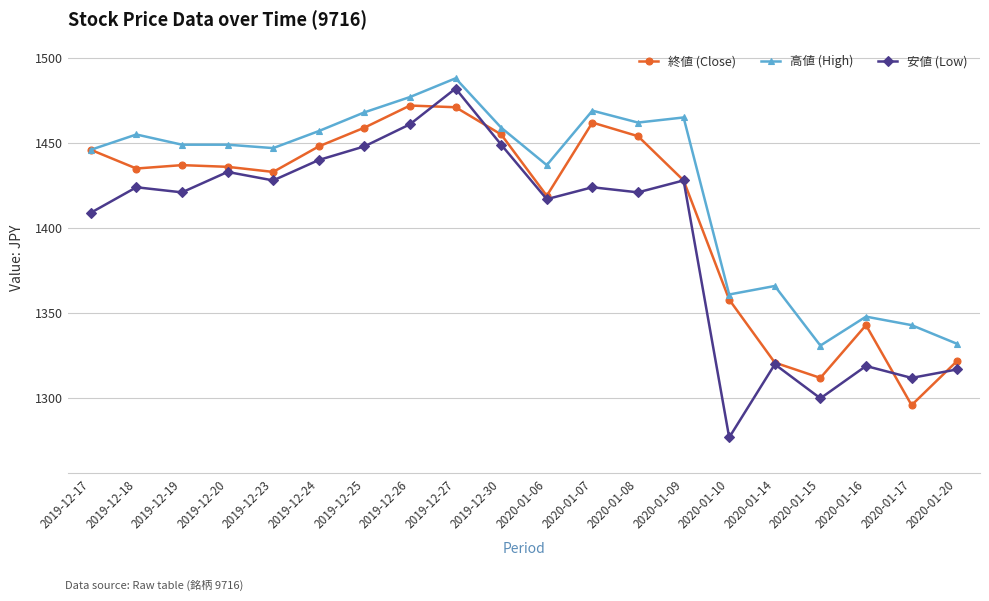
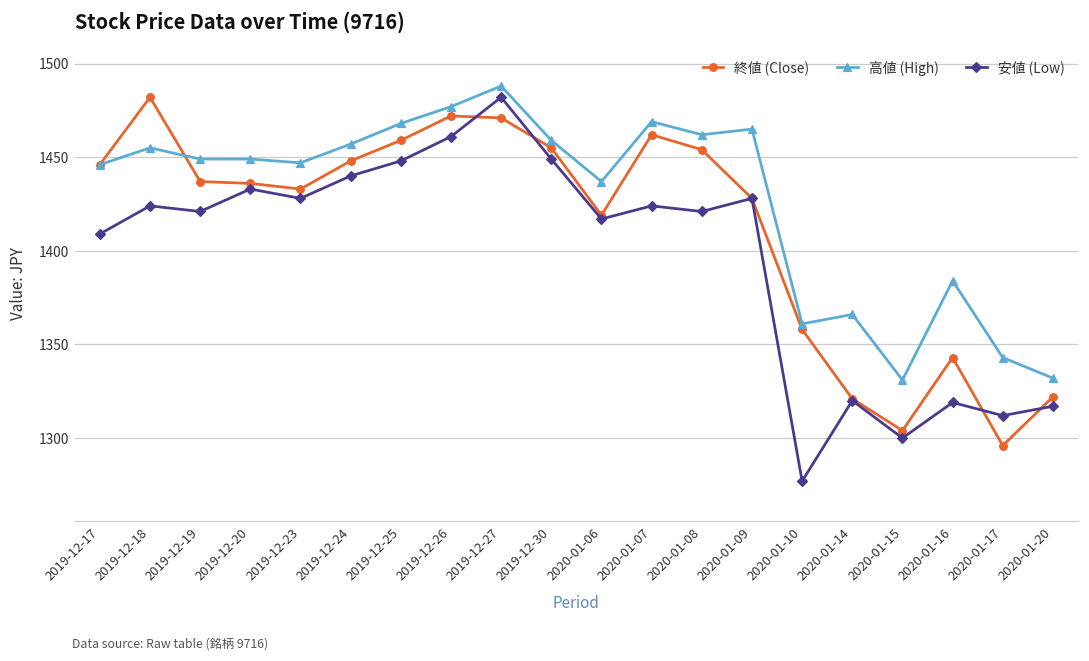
終値 (Close), 2019-12-18: 1435 -> 1482
終値 (Close), 2020-01-15: 1312 -> 1304
高値 (High), 2020-01-16: 1348 -> 1384
